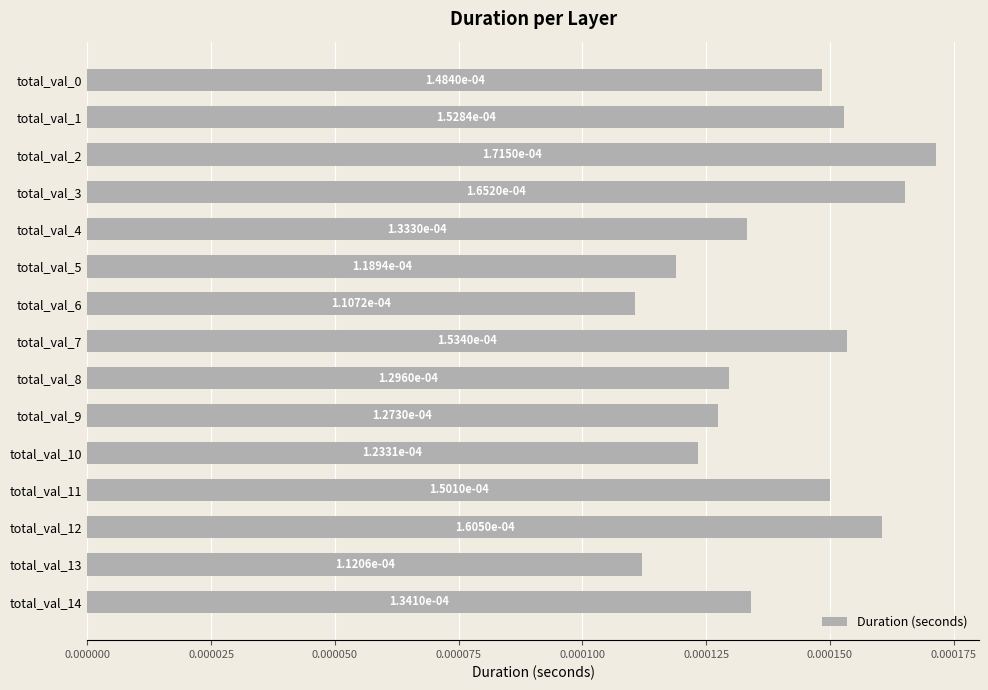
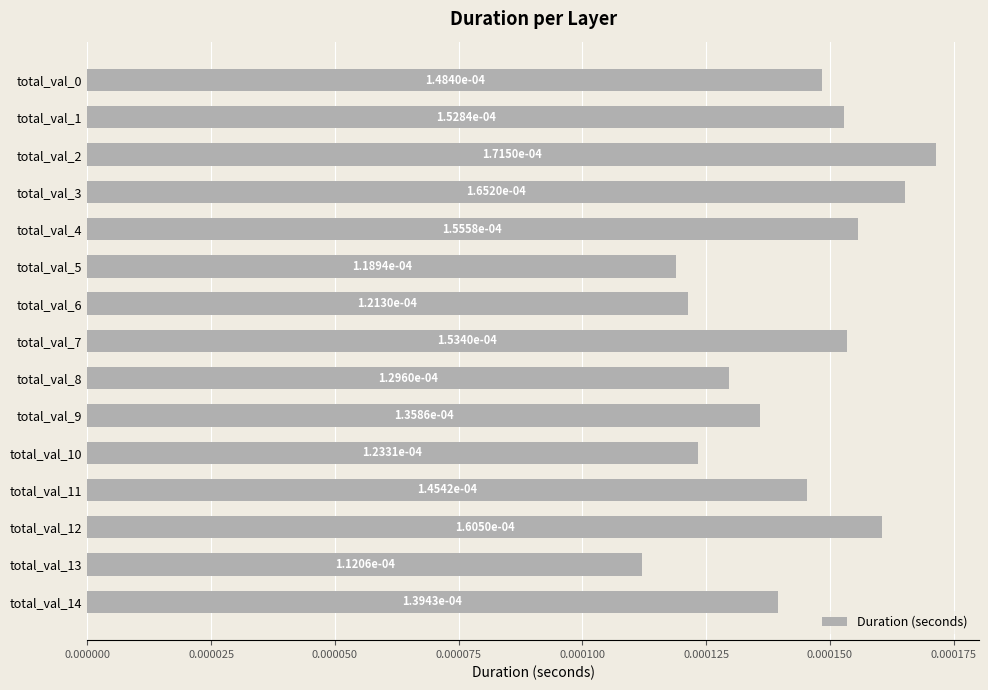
total_val_4: 1.3330e-04 -> 1.5558e-04
total_val_6: 1.1072e-04 -> 1.2130e-04
total_val_9: 1.2730e-04 -> 1.3586e-04
total_val_11: 1.5010e-04 -> 1.4542e-04
total_val_14: 1.3410e-04 -> 1.3943e-04
